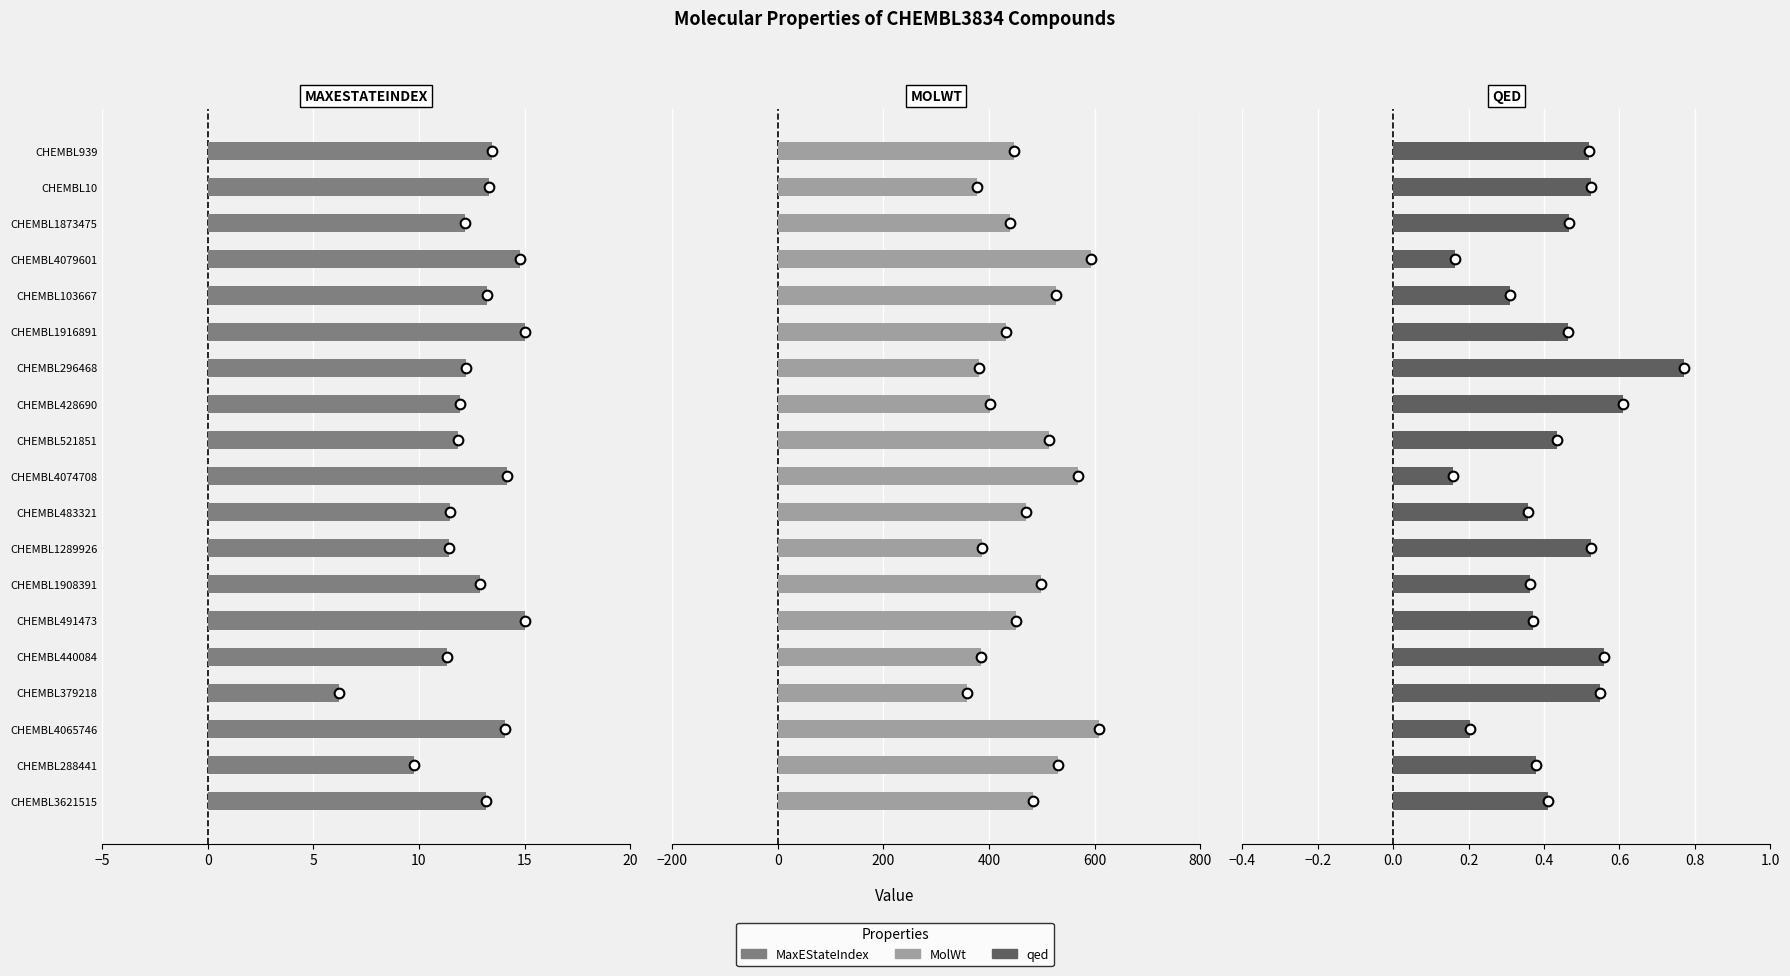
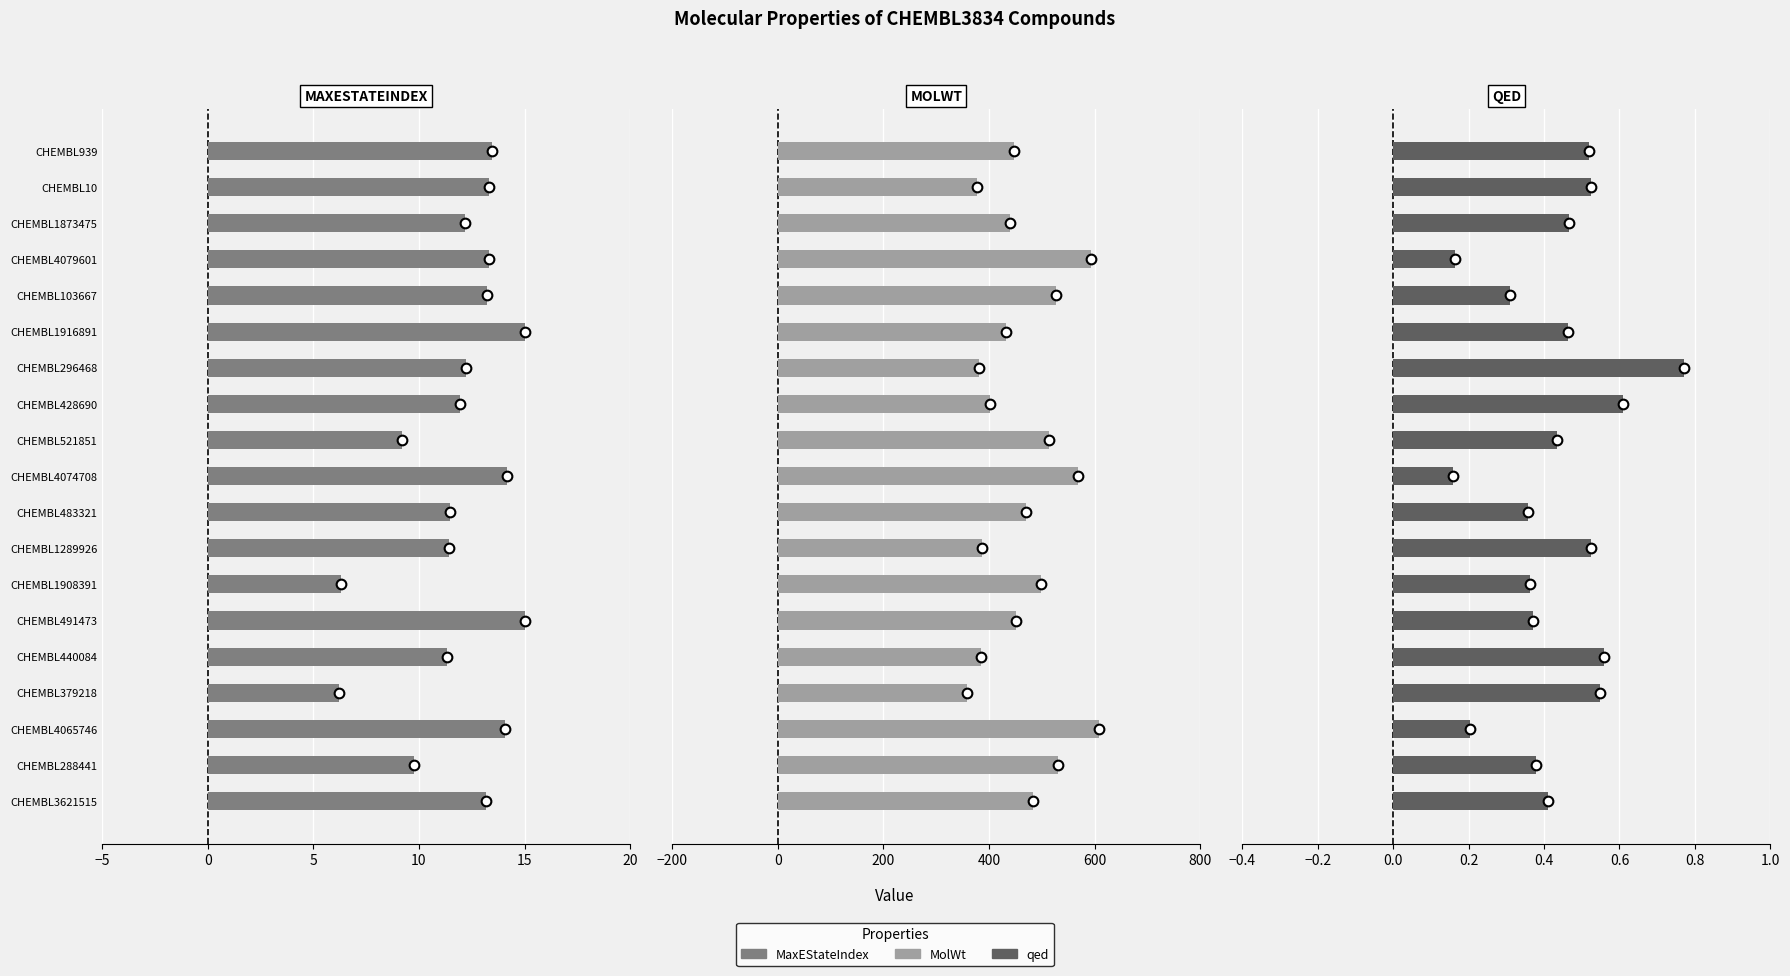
MAXESTATEINDEX, MaxEStateIndex, CHEMBL4079601: 14.8 -> 13.3
MAXESTATEINDEX, MaxEStateIndex, CHEMBL521851: 11.8 -> 9.2
MAXESTATEINDEX, MaxEStateIndex, CHEMBL1908391: 12.9 -> 6.3
